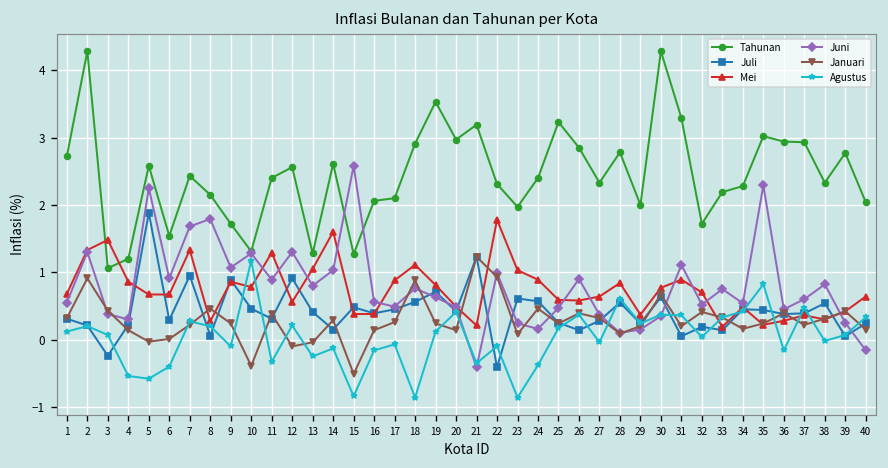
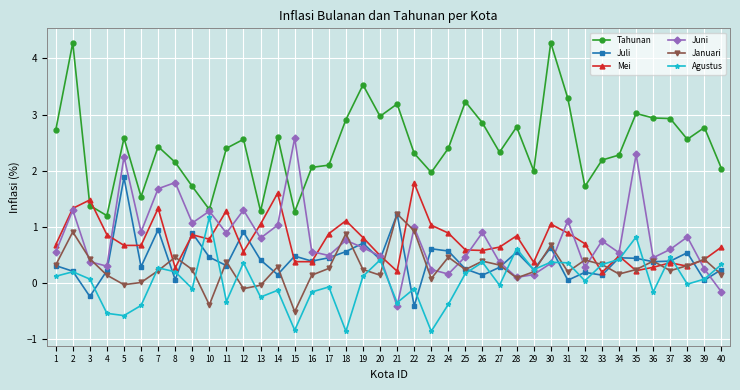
Tahunan, 3: 1.1 -> 1.4
Agustus, 12: 0.2 -> 0.4
Mei, 30: 0.8 -> 1.1
Juni, 32: 0.5 -> 0.3
Tahunan, 38: 2.3 -> 2.6
